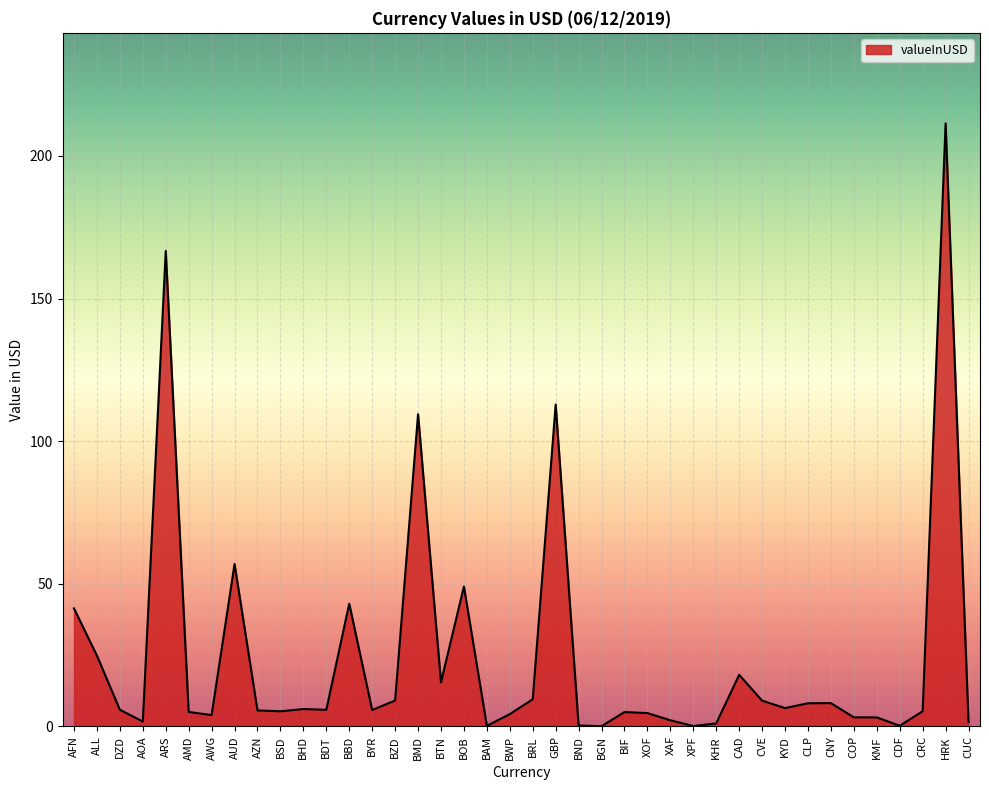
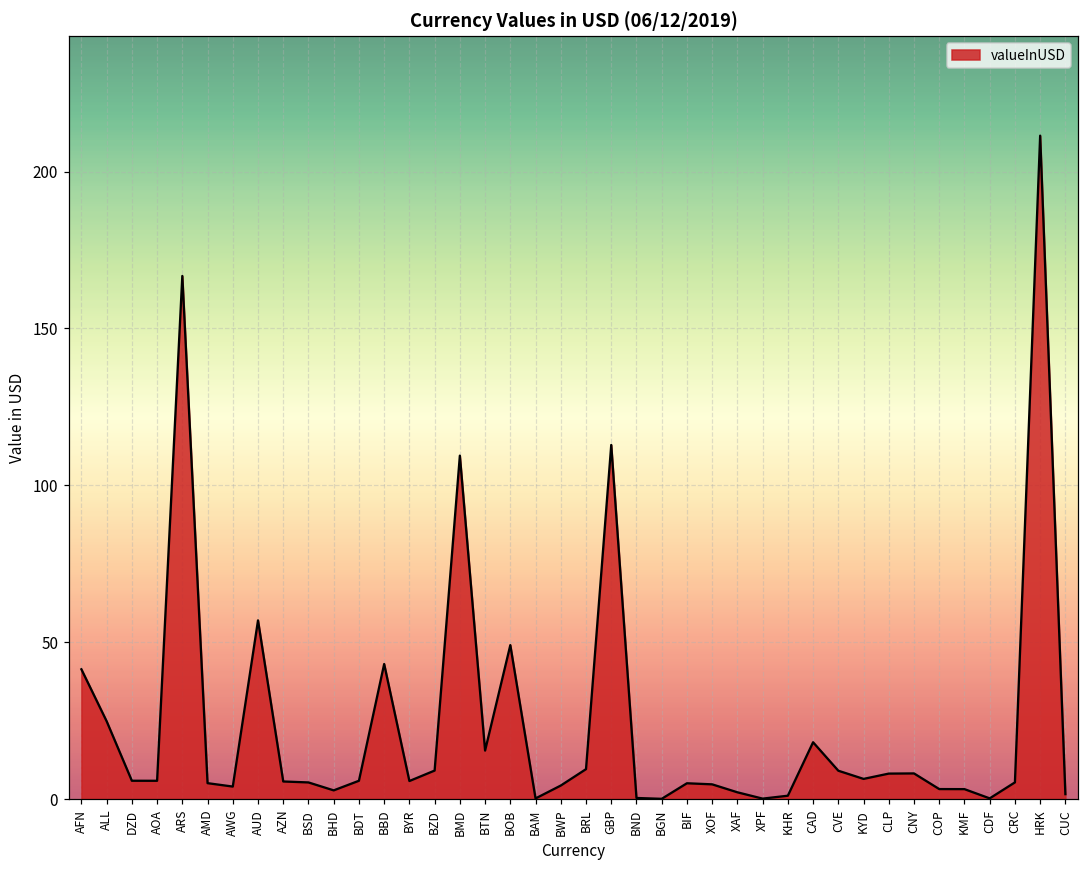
AOA: 2 -> 6
BHD: 6 -> 3
